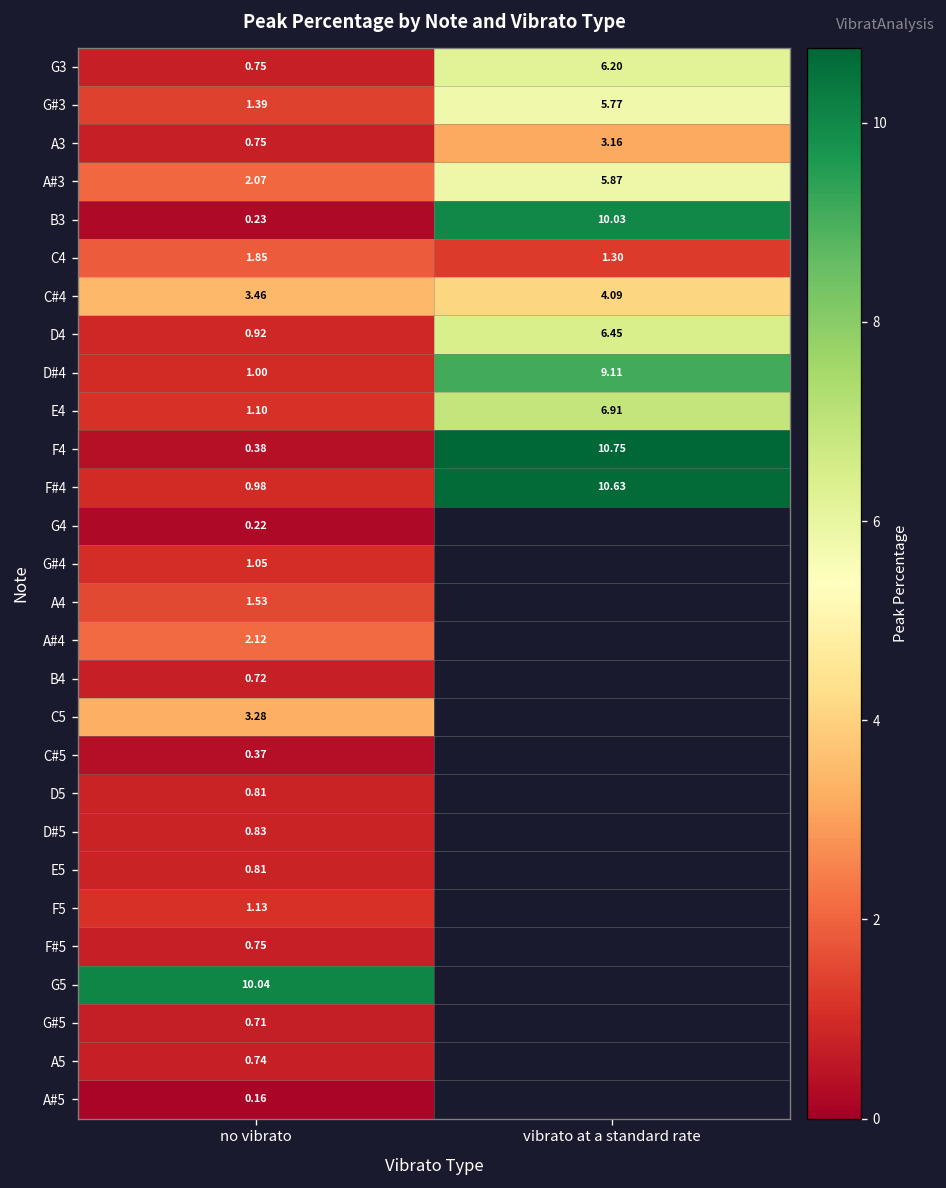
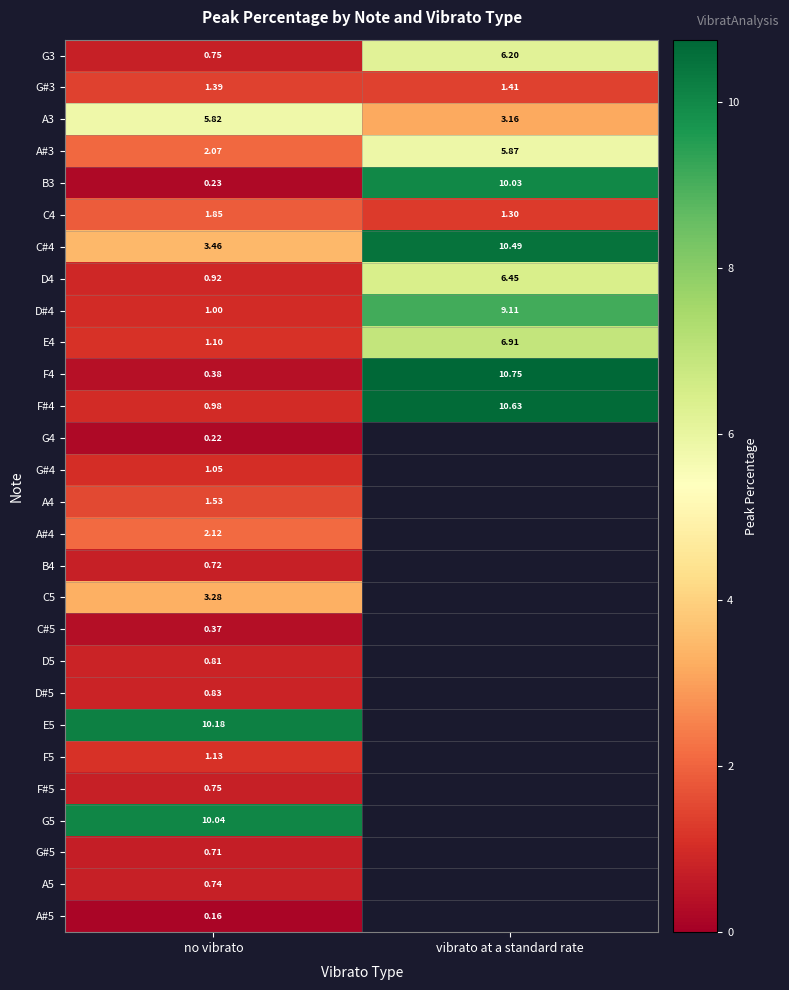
G#3, vibrato at a standard rate: 5.77 -> 1.41
A3, no vibrato: 0.75 -> 5.82
C#4, vibrato at a standard rate: 4.09 -> 10.49
E5, no vibrato: 0.81 -> 10.18
